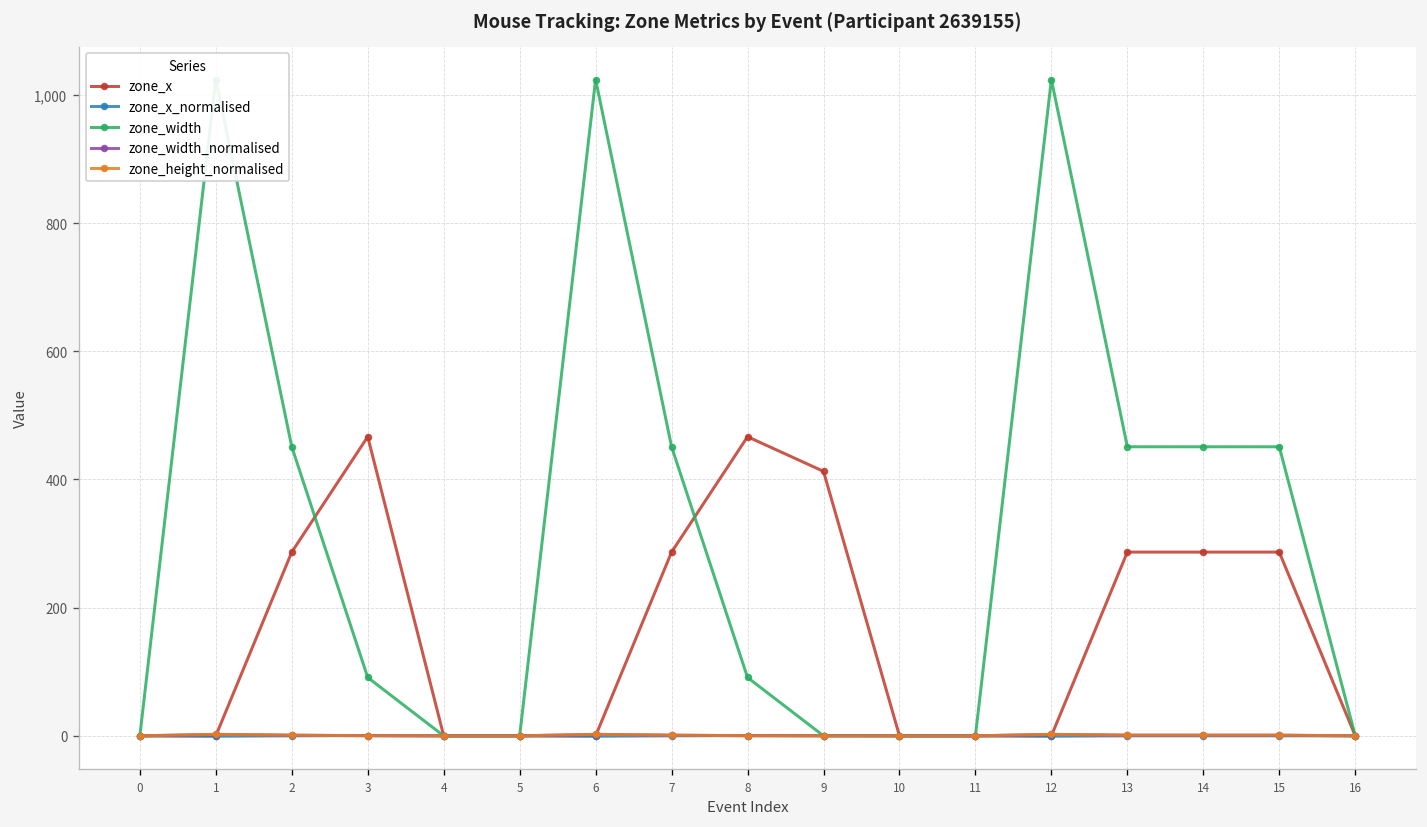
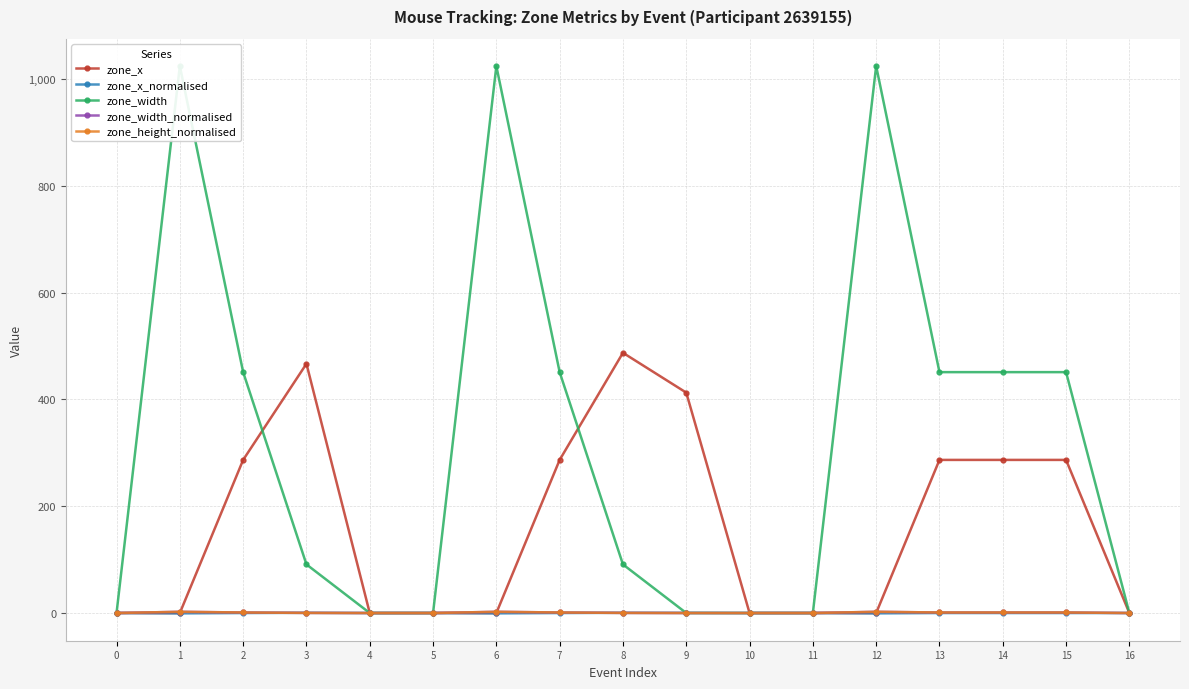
zone_x, 8: 470 -> 490
